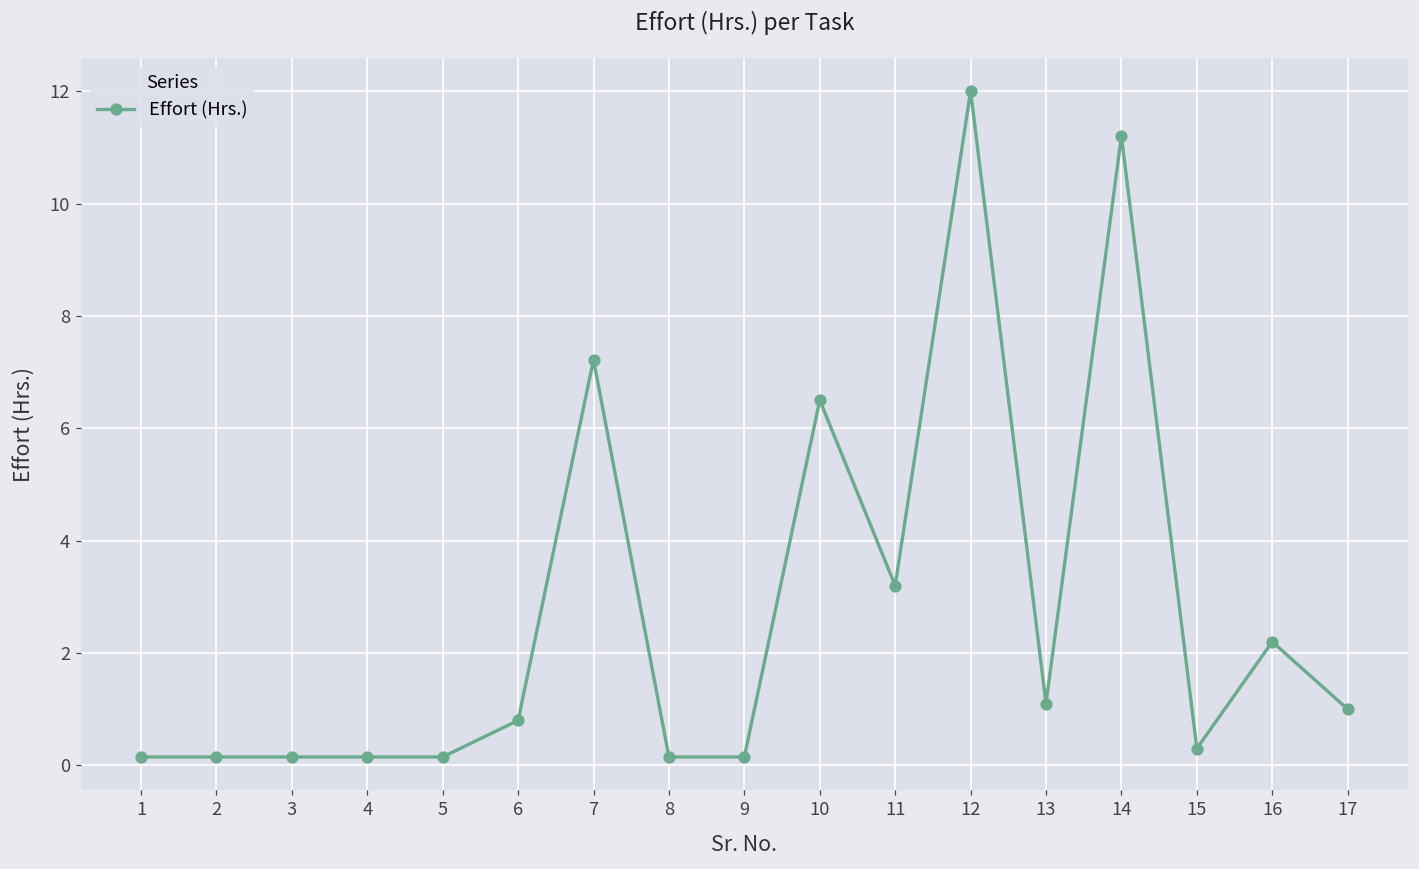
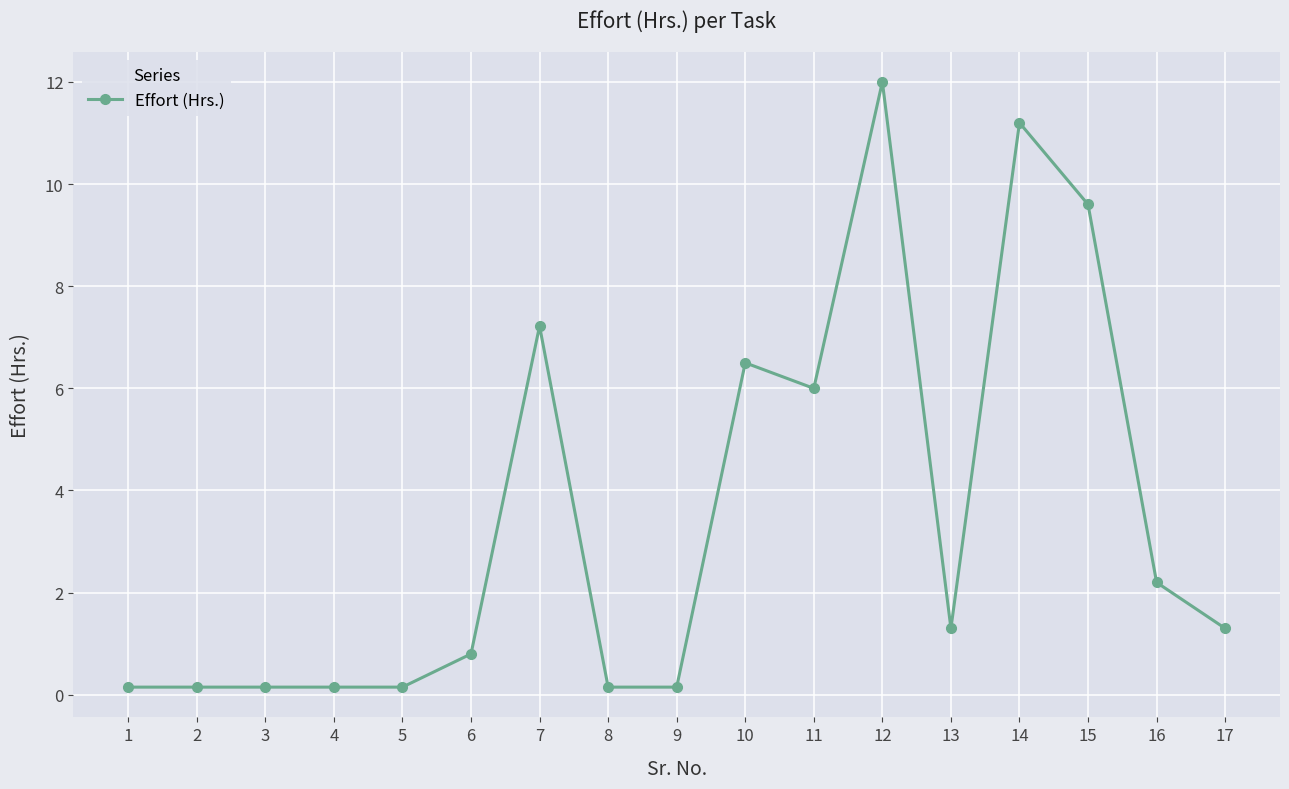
11: 3.2 -> 6.0
13: 1.1 -> 1.3
15: 0.3 -> 9.6
17: 1.0 -> 1.3
